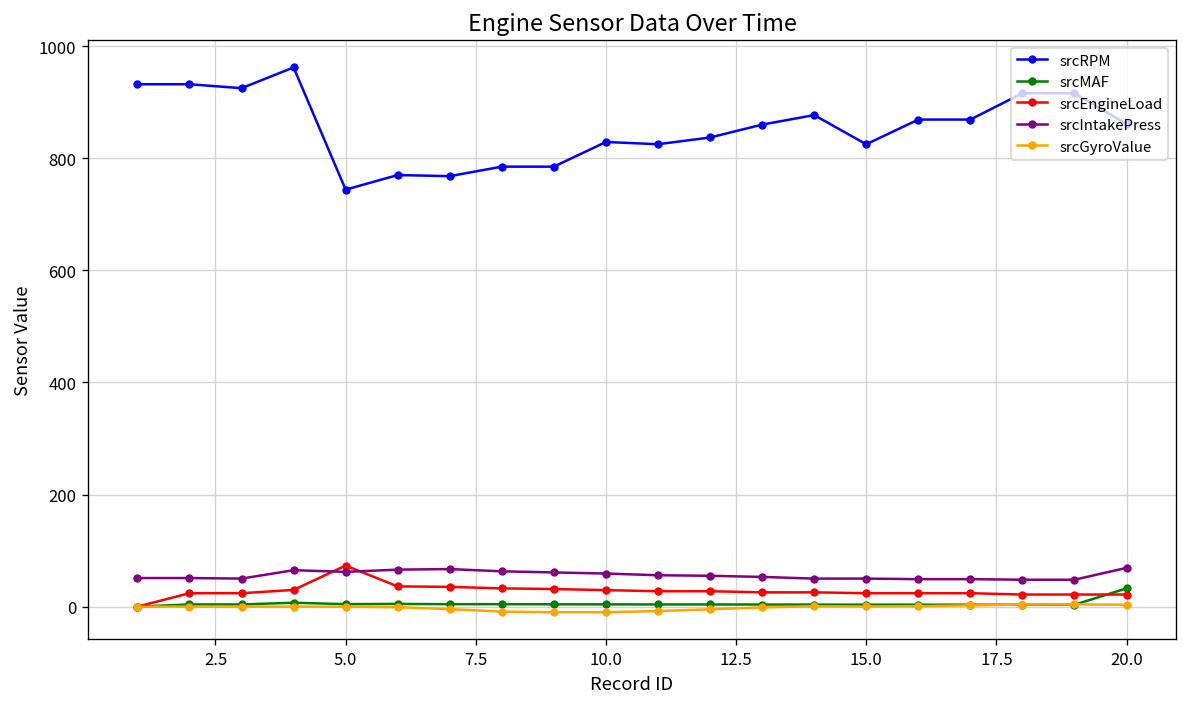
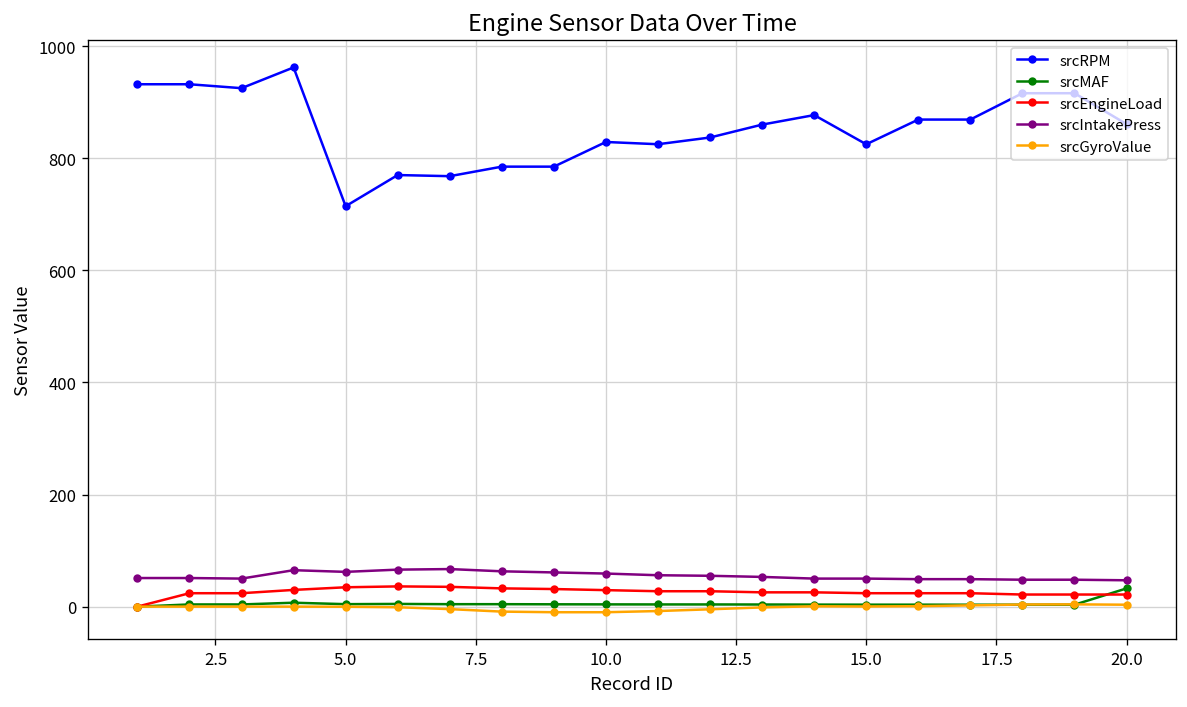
srcRPM, 5.0: 740 -> 710
srcEngineLoad, 5.0: 70 -> 30
srcIntakePress, 20.0: 70 -> 50
